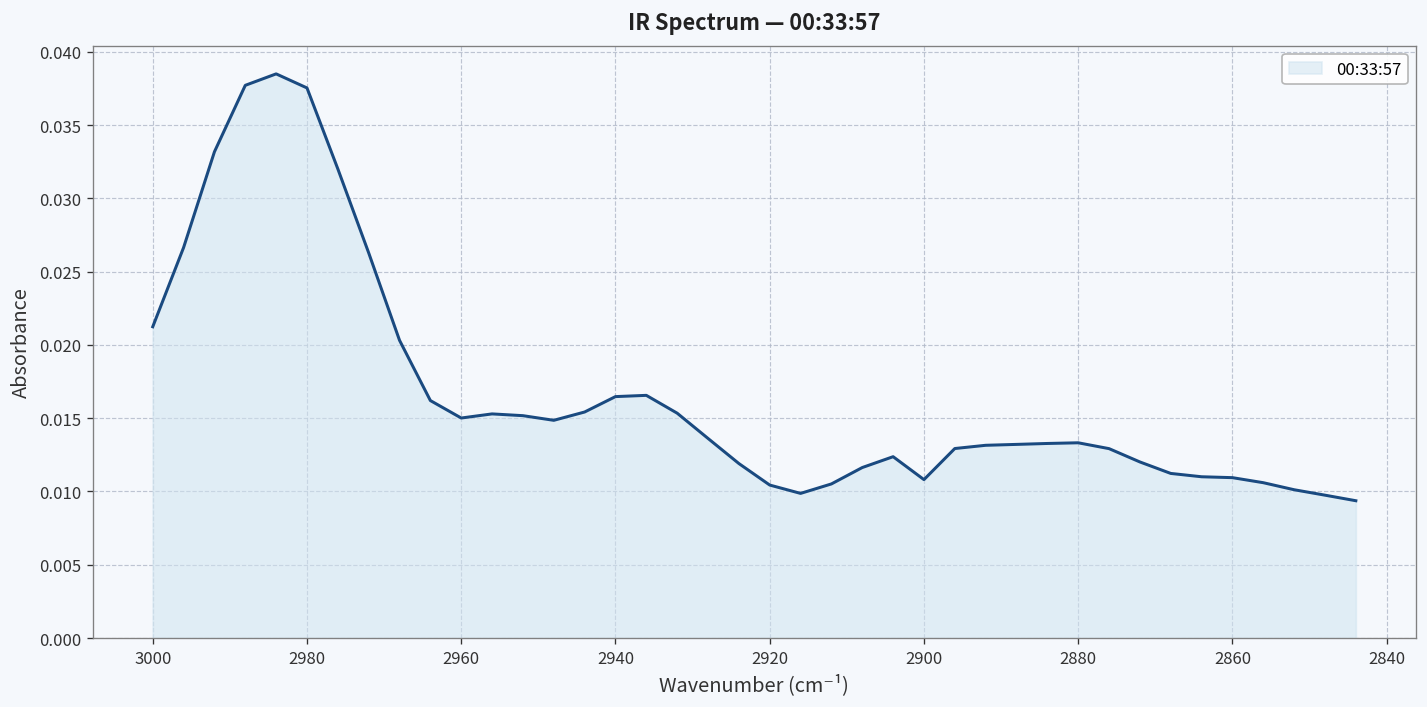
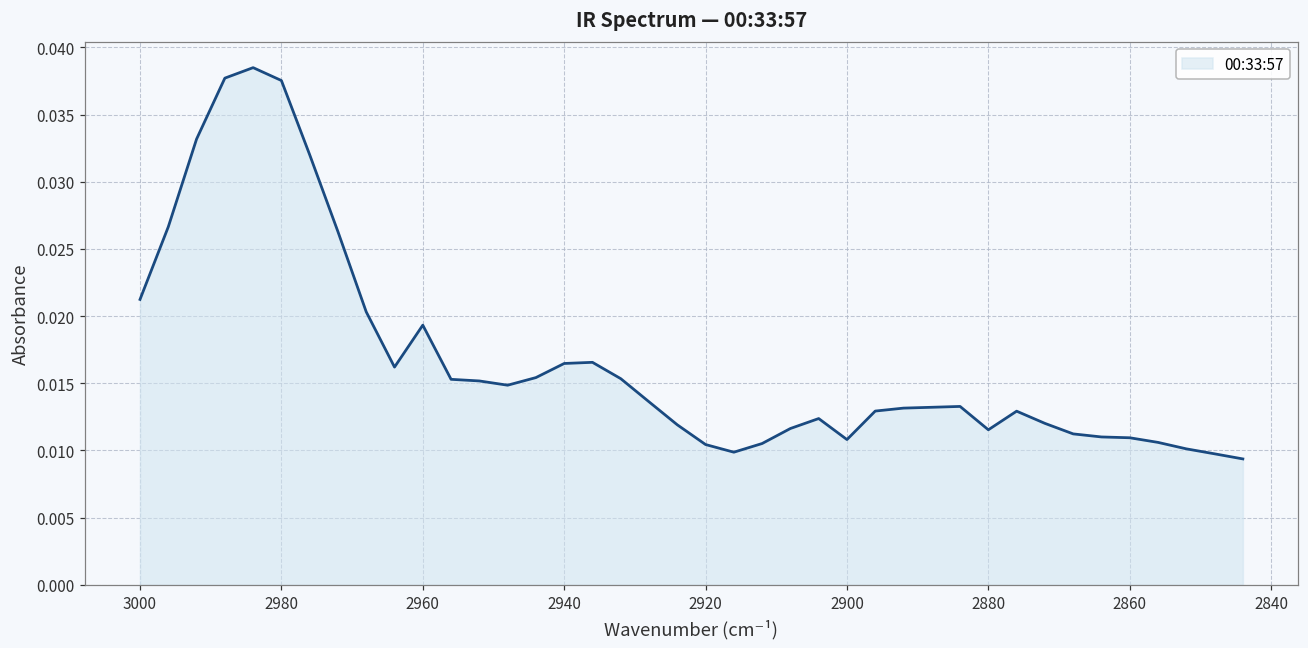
2960: 0.0150 -> 0.0193
2880: 0.0133 -> 0.0115
